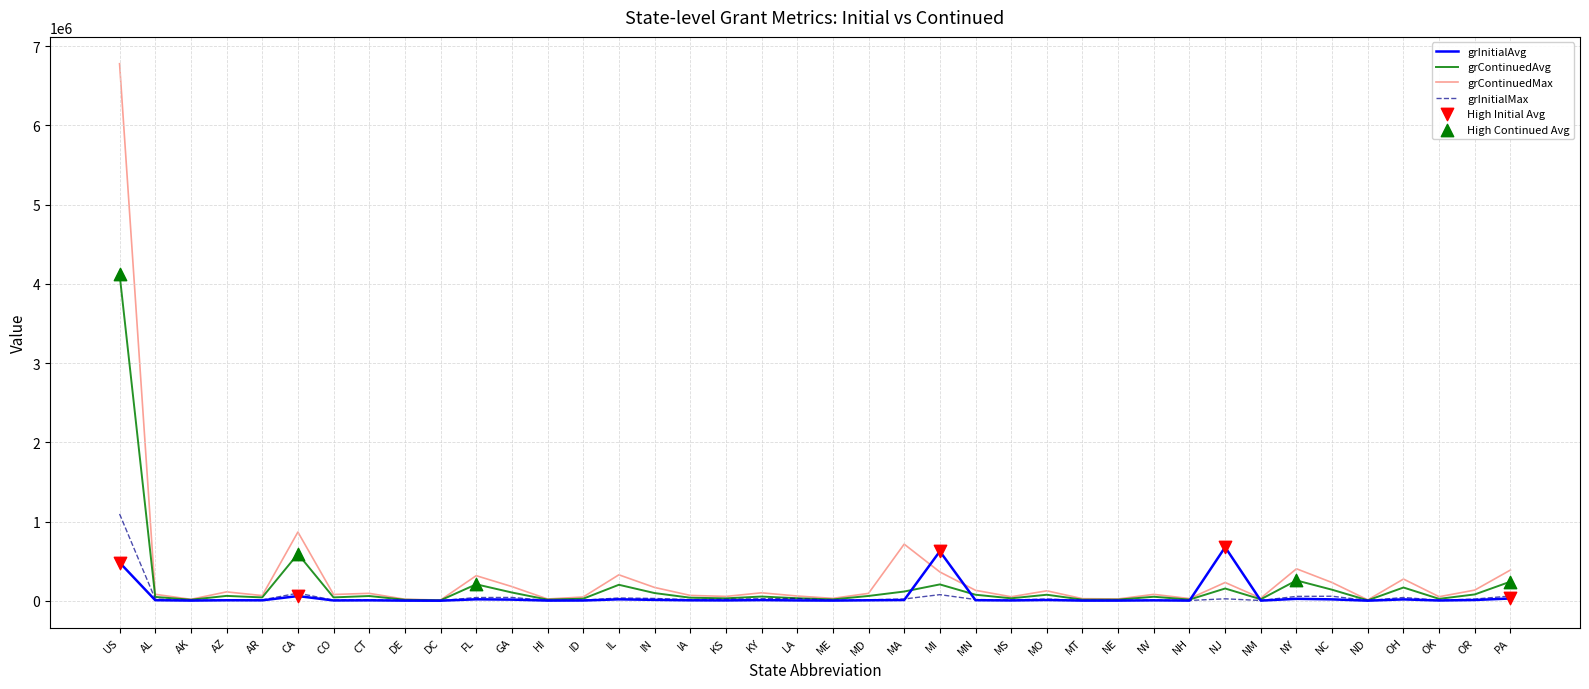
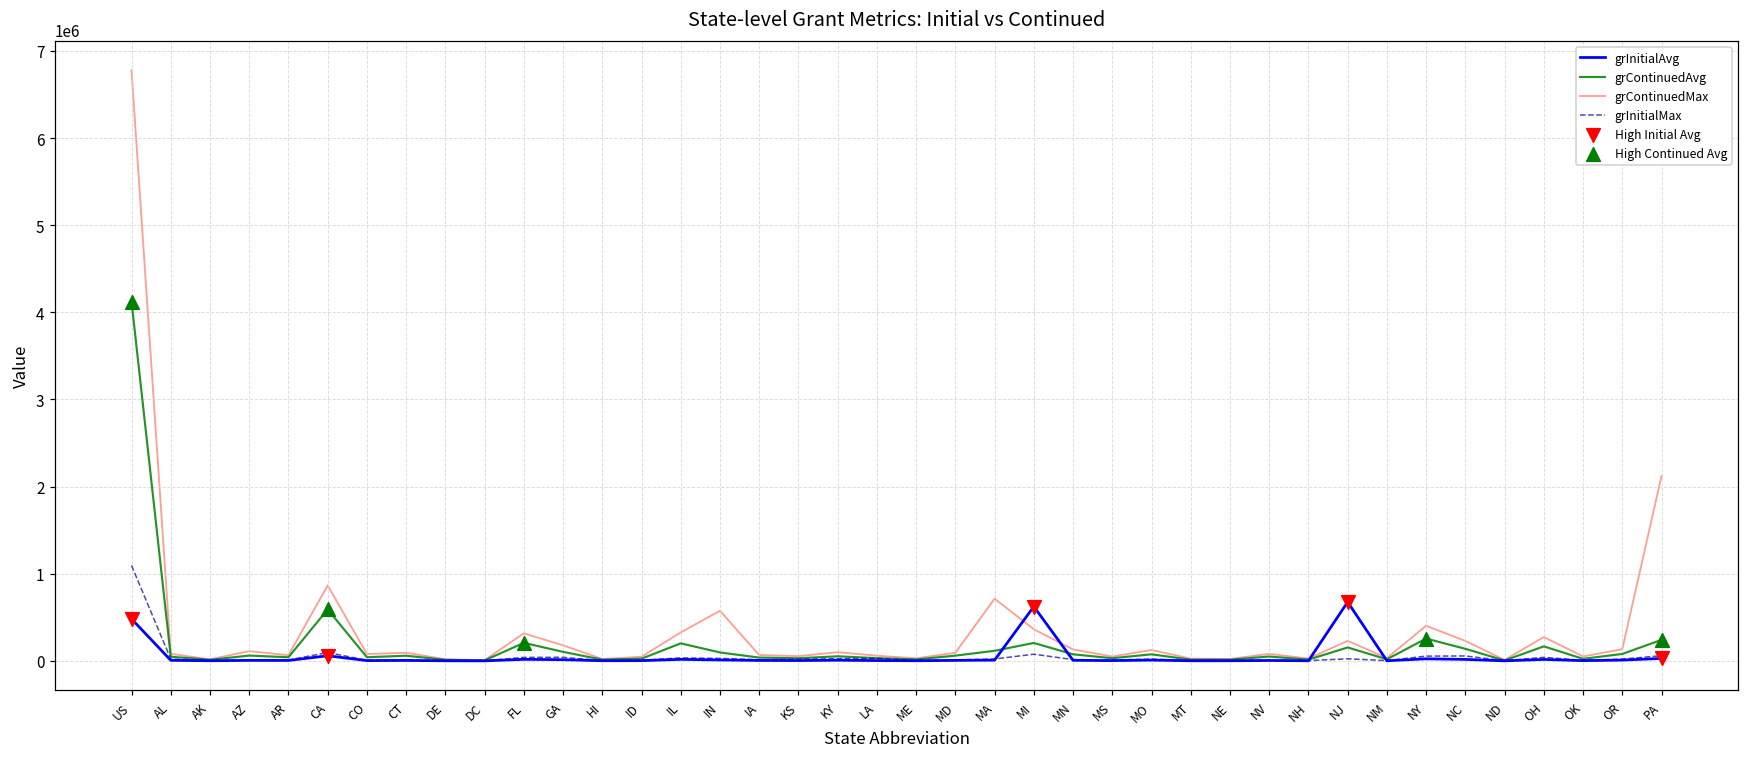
grContinuedMax, IN: 200000 -> 600000
grContinuedMax, PA: 400000 -> 2100000
